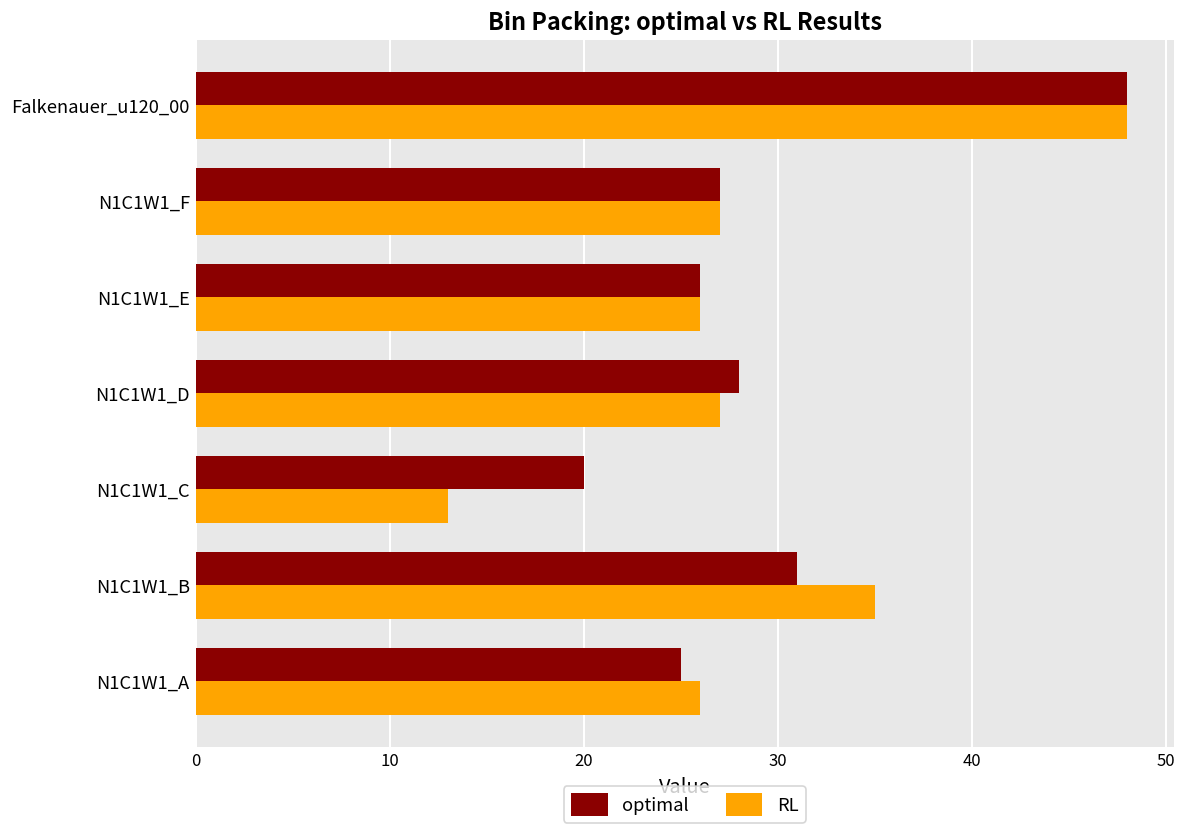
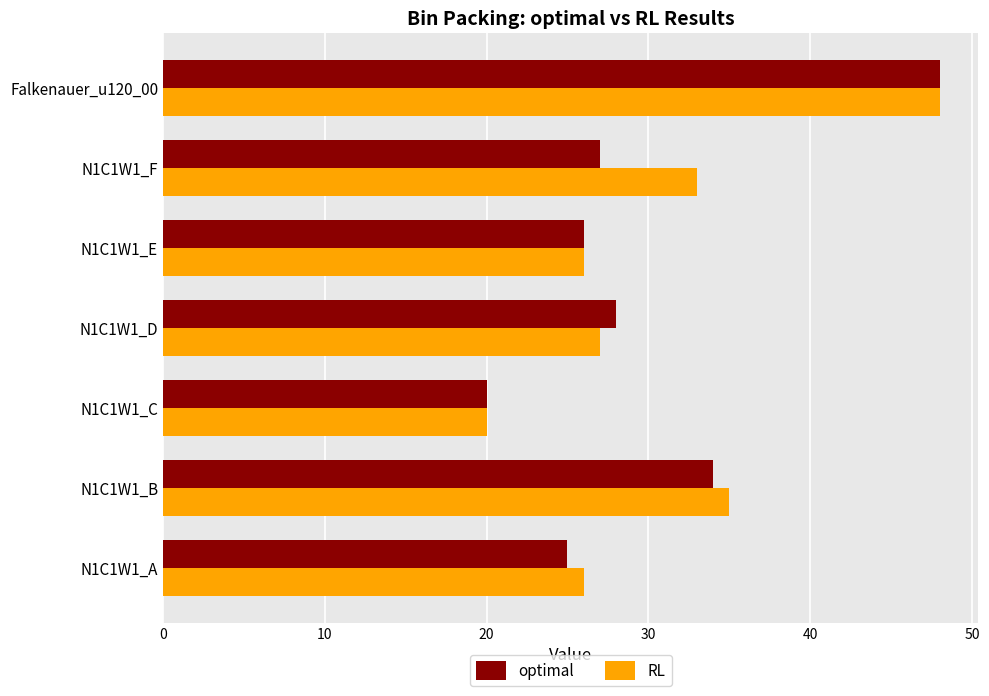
RL, N1C1W1_F: 27 -> 33
RL, N1C1W1_C: 13 -> 20
optimal, N1C1W1_B: 31 -> 34
